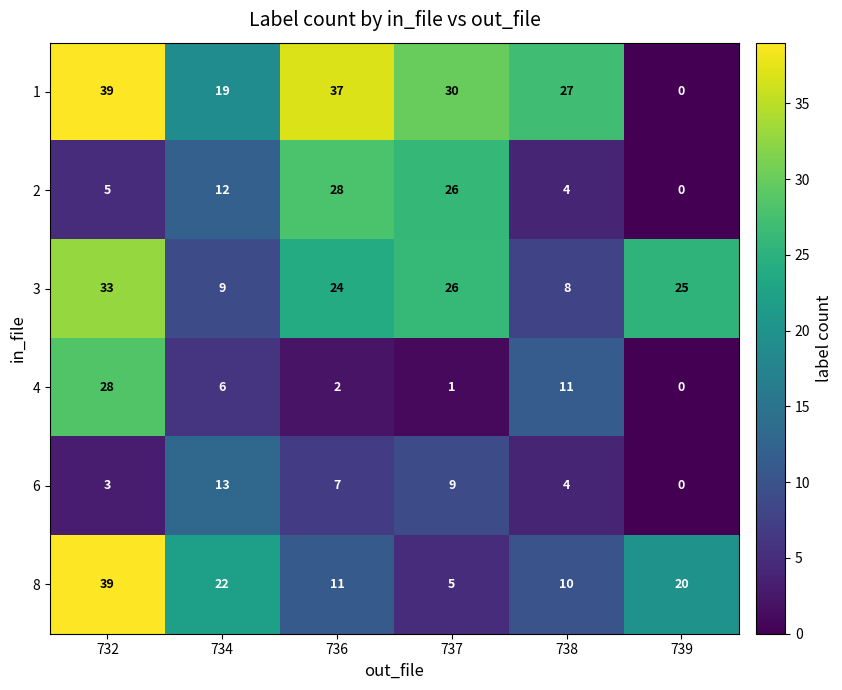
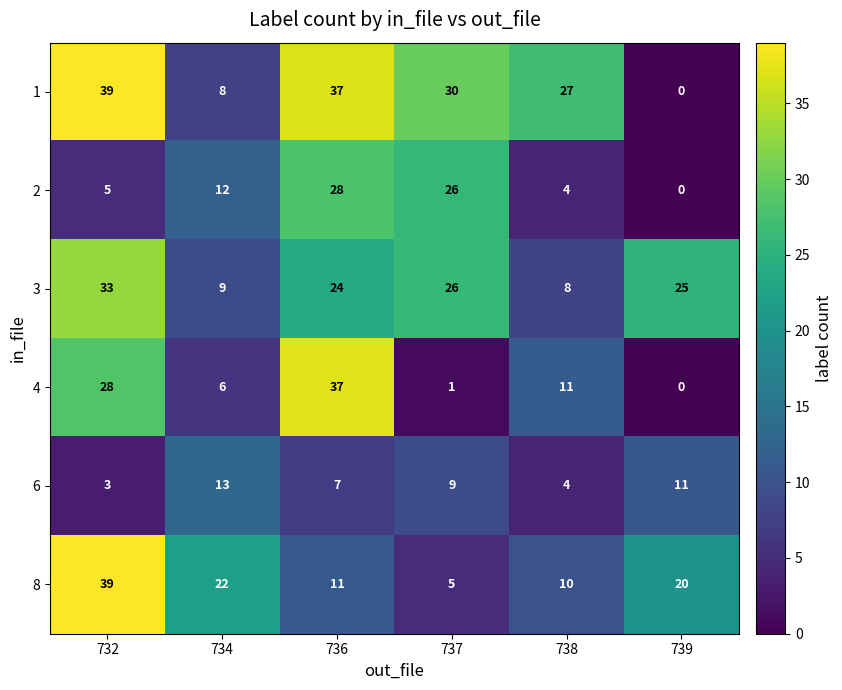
1, 734: 19 -> 8
4, 736: 2 -> 37
6, 739: 0 -> 11
